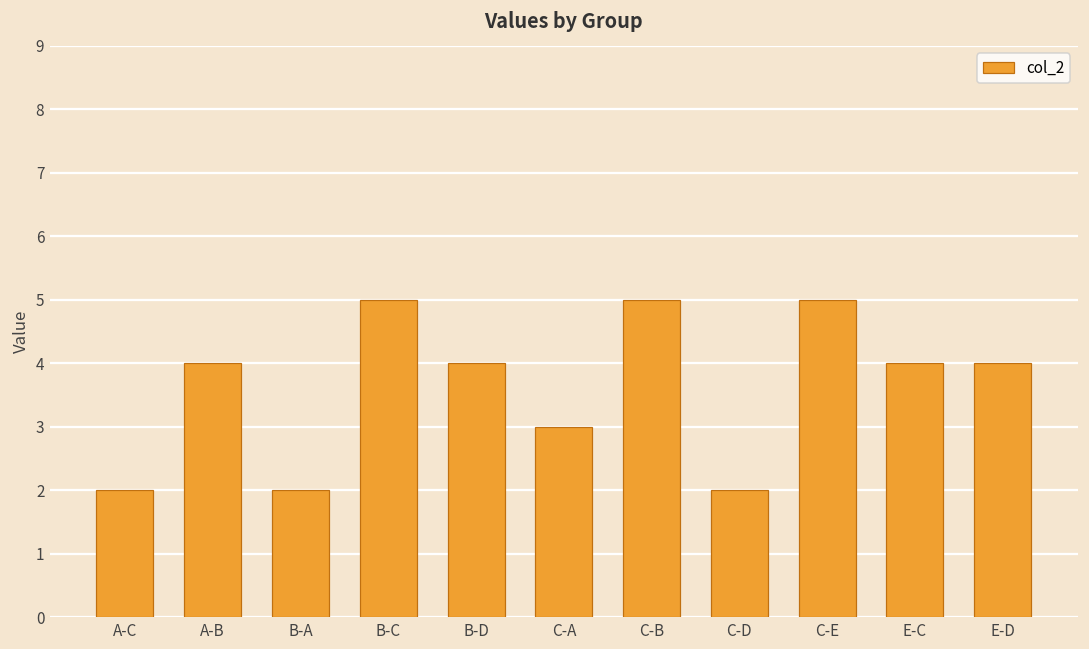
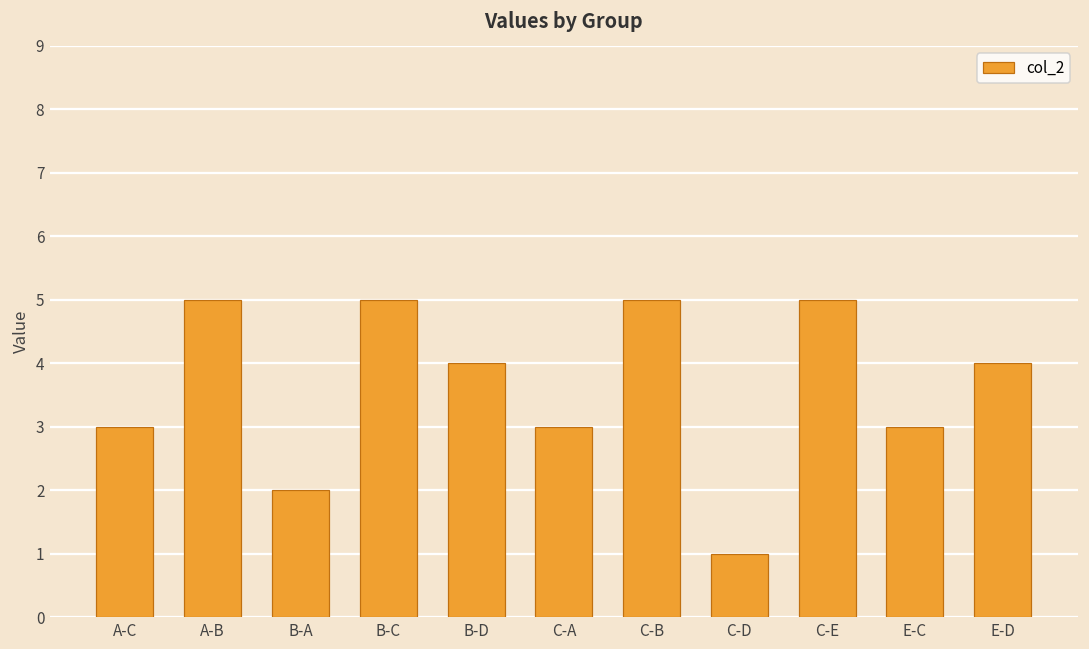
A-C: 2 -> 3
A-B: 4 -> 5
C-D: 2 -> 1
E-C: 4 -> 3
